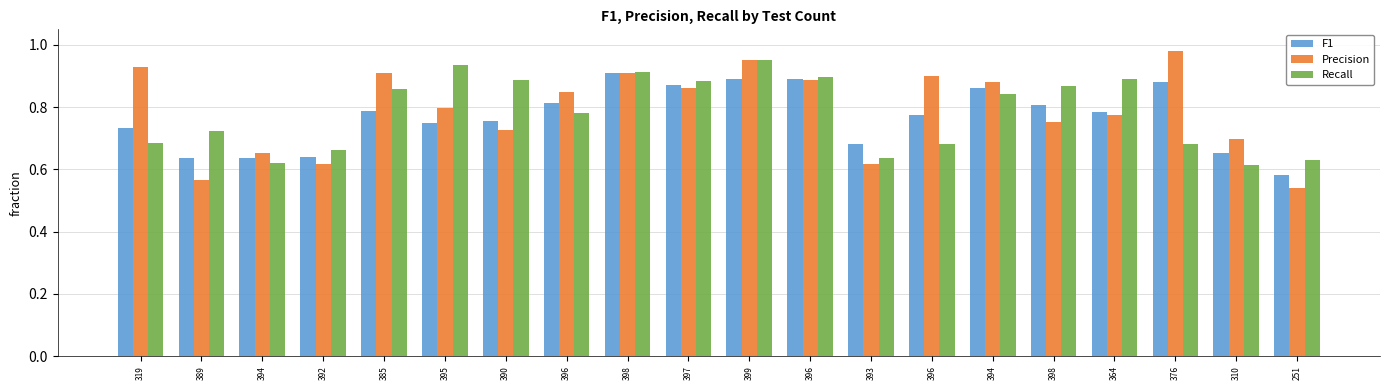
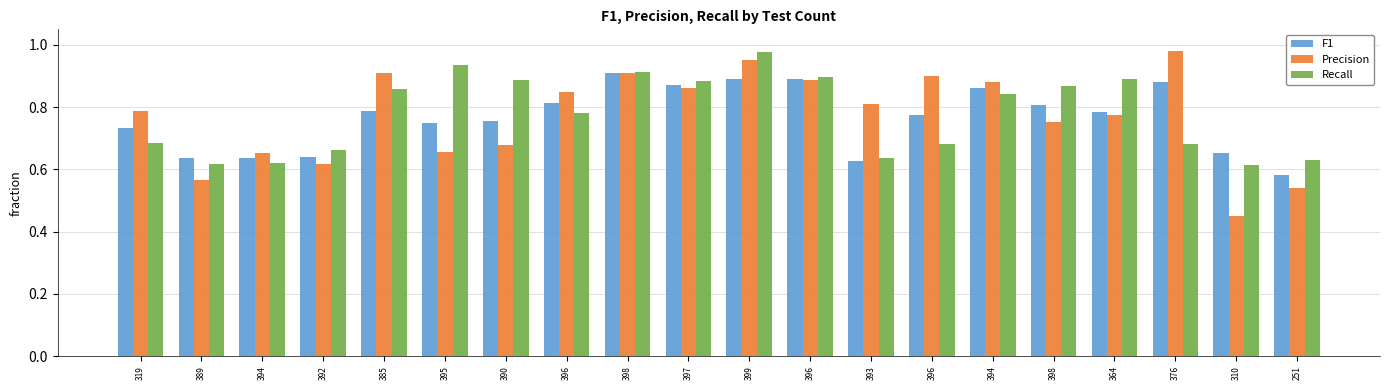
Precision, 319: 0.93 -> 0.79
Recall, 389: 0.72 -> 0.62
Precision, 395: 0.80 -> 0.66
Precision, 390: 0.73 -> 0.68
Recall, 399: 0.95 -> 0.98
F1, 393: 0.68 -> 0.63
Precision, 393: 0.62 -> 0.81
Precision, 310: 0.70 -> 0.45
